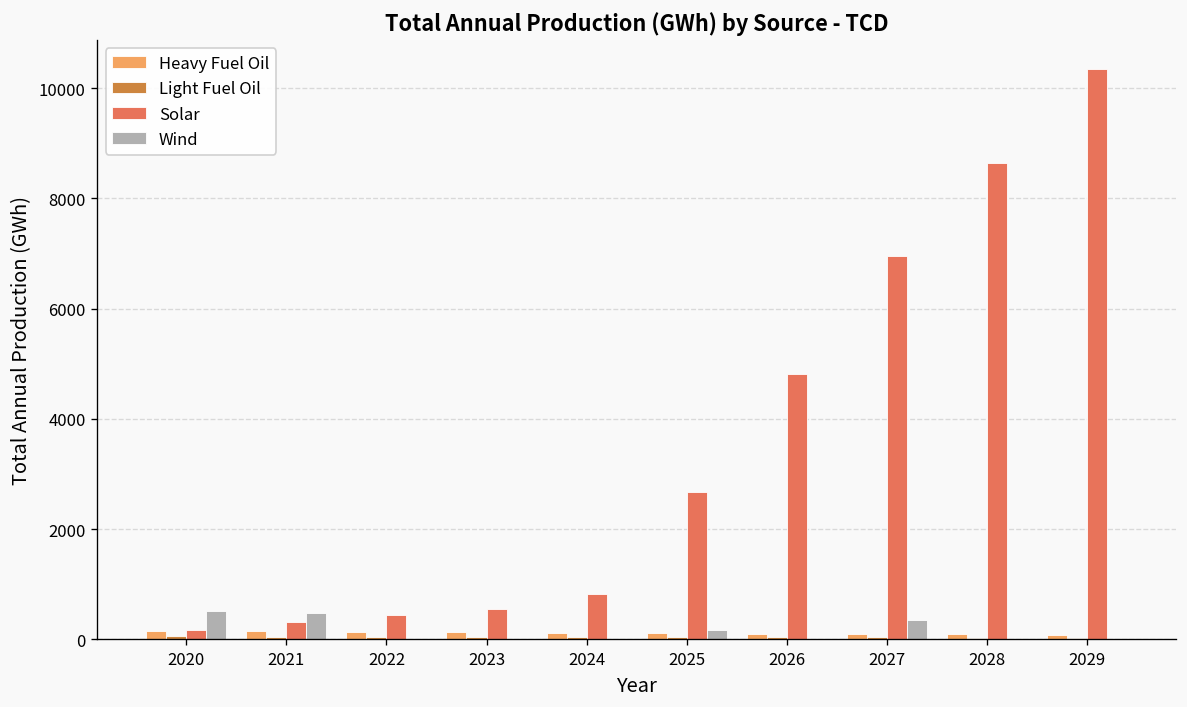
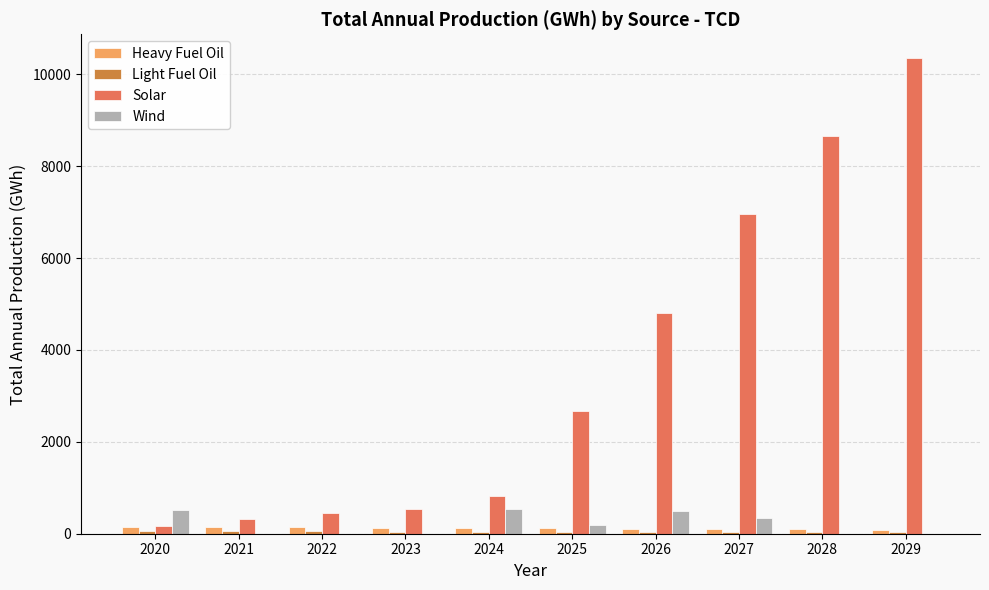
Wind, 2021: 500 -> 0
Wind, 2024: 0 -> 500
Wind, 2026: 0 -> 500
